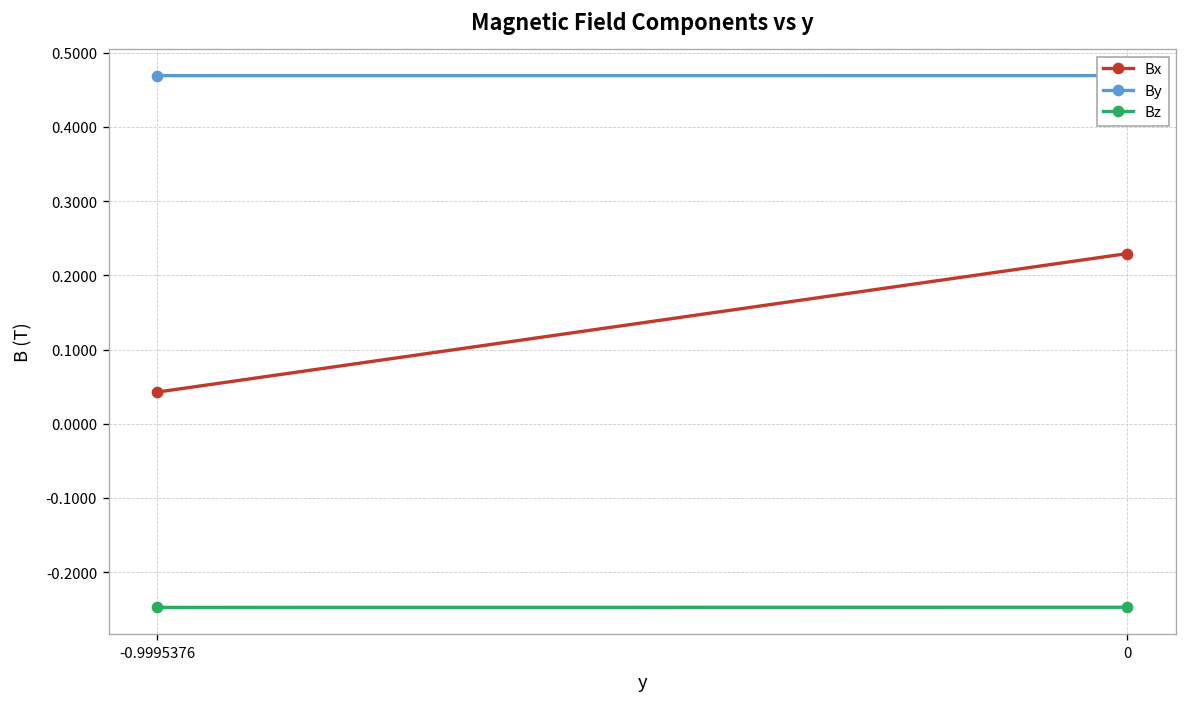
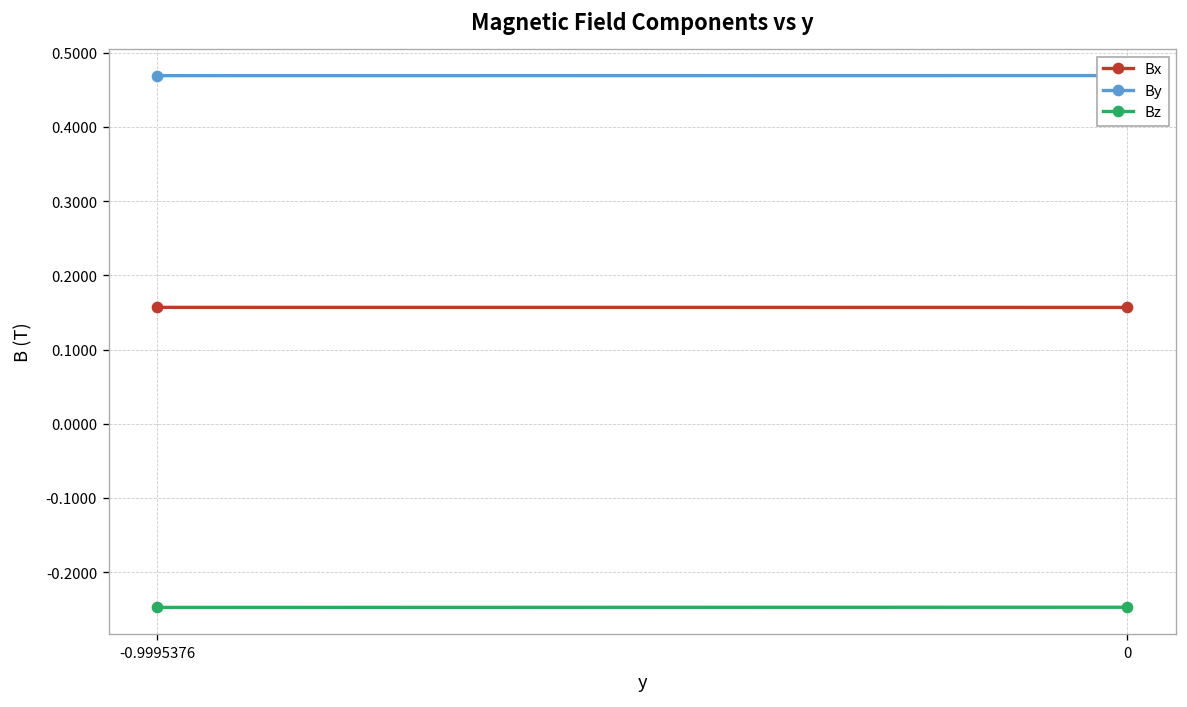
Bx, -0.9995376: 0.04 -> 0.16
Bx, 0: 0.23 -> 0.16
